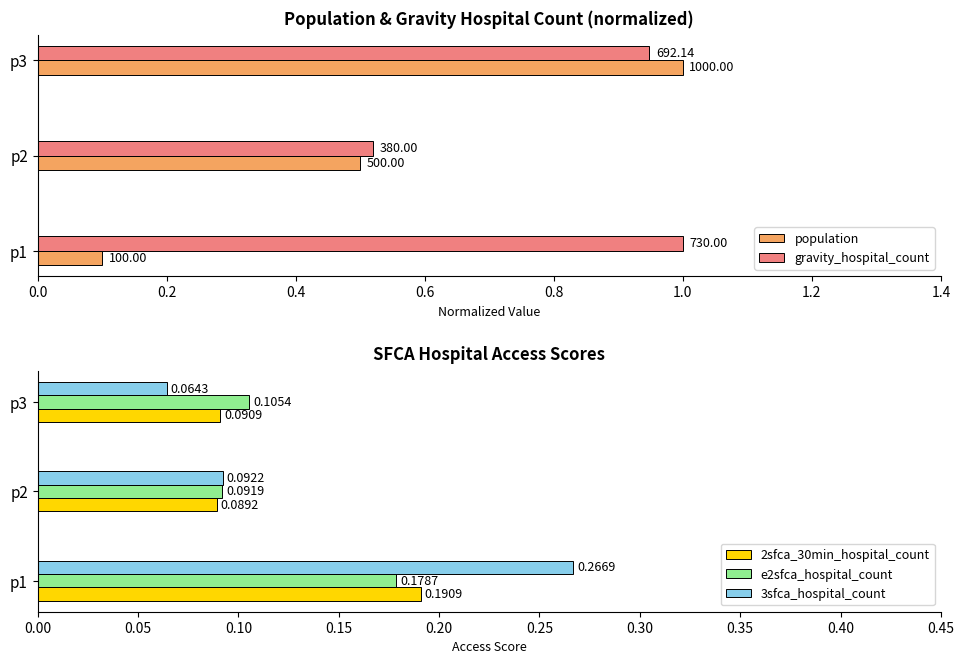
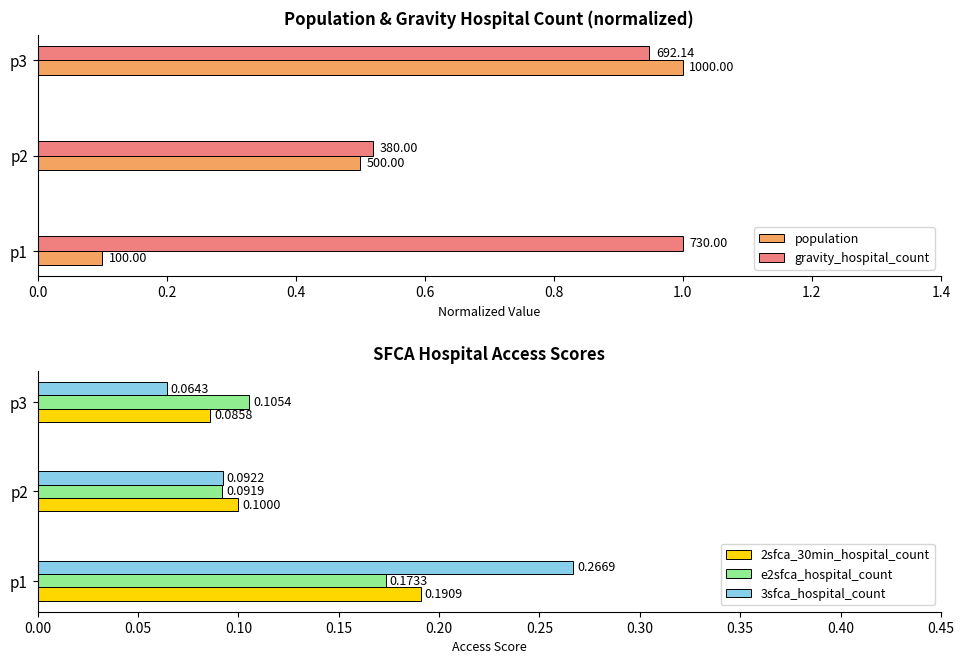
SFCA Hospital Access Scores, 2sfca_30min_hospital_count, p3: 0.0909 -> 0.0858
SFCA Hospital Access Scores, 2sfca_30min_hospital_count, p2: 0.0892 -> 0.1000
SFCA Hospital Access Scores, e2sfca_hospital_count, p1: 0.1787 -> 0.1733
